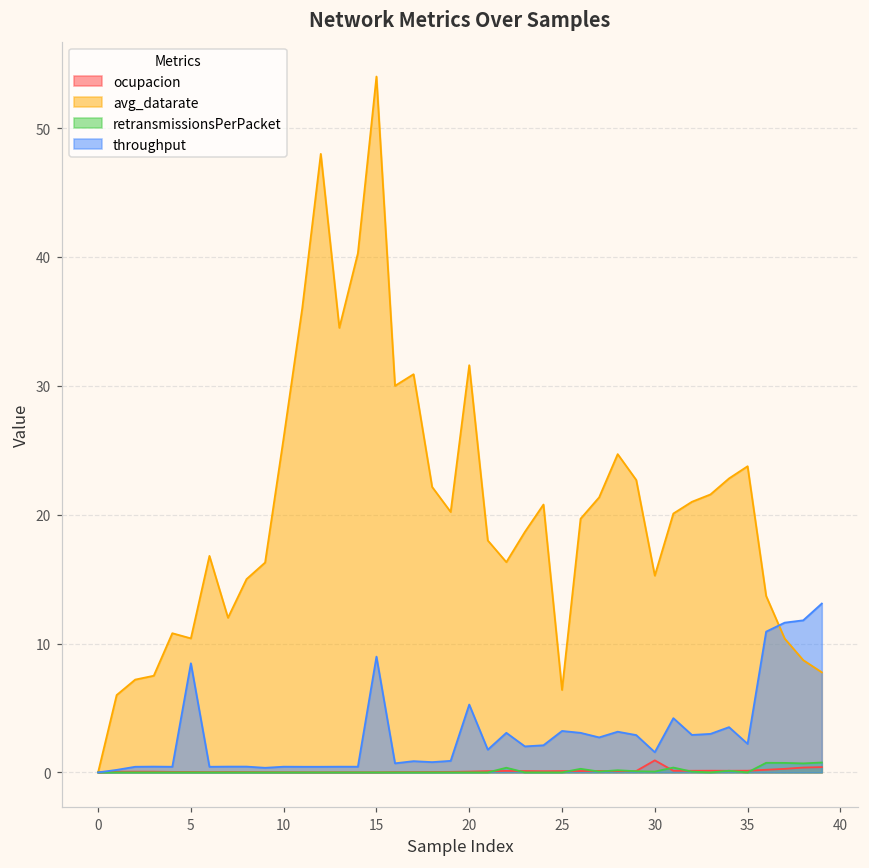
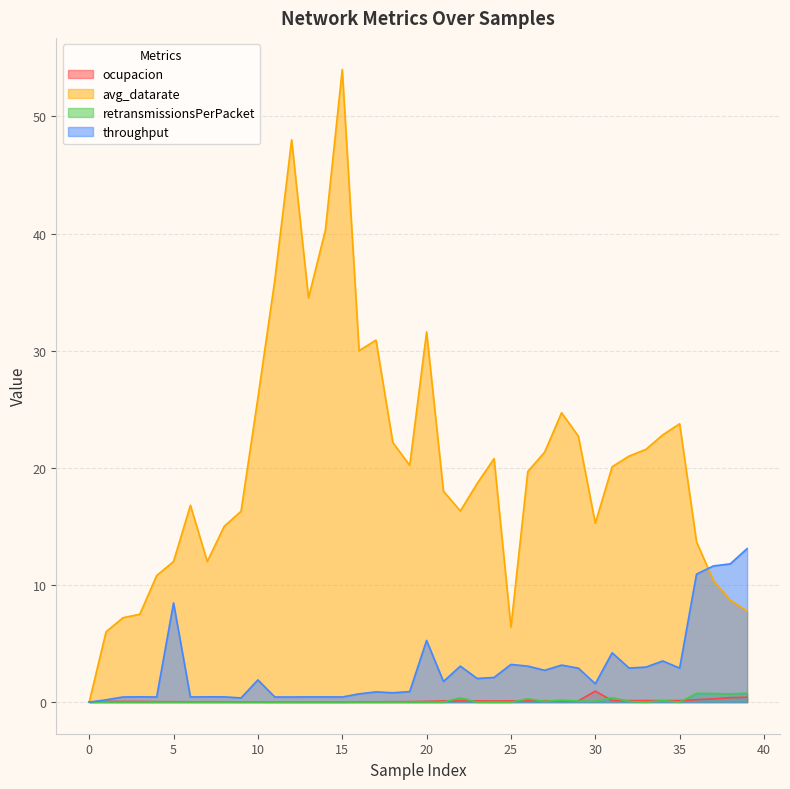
avg_datarate, 5: 10.4 -> 12.0
throughput, 10: 0.4 -> 1.9
throughput, 15: 9.0 -> 0.4
throughput, 35: 2.2 -> 2.9
